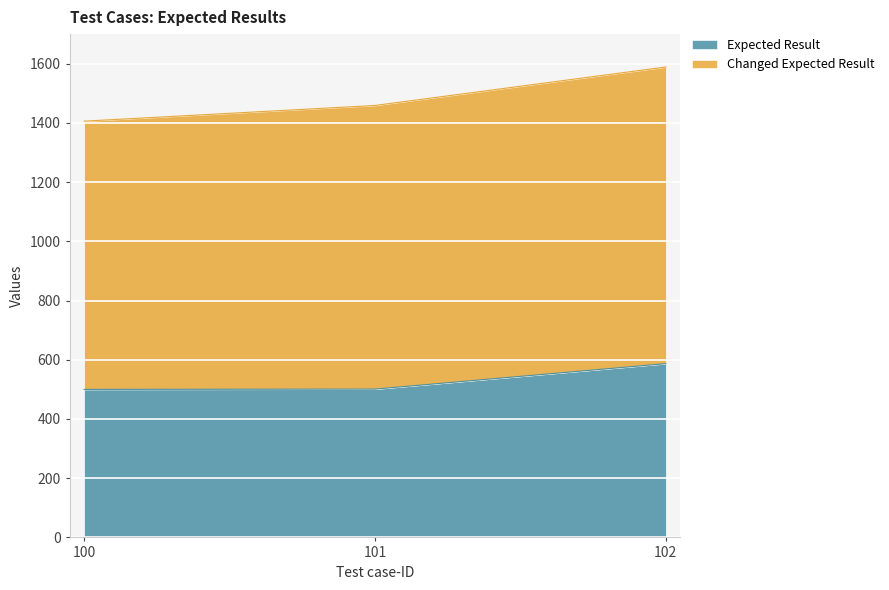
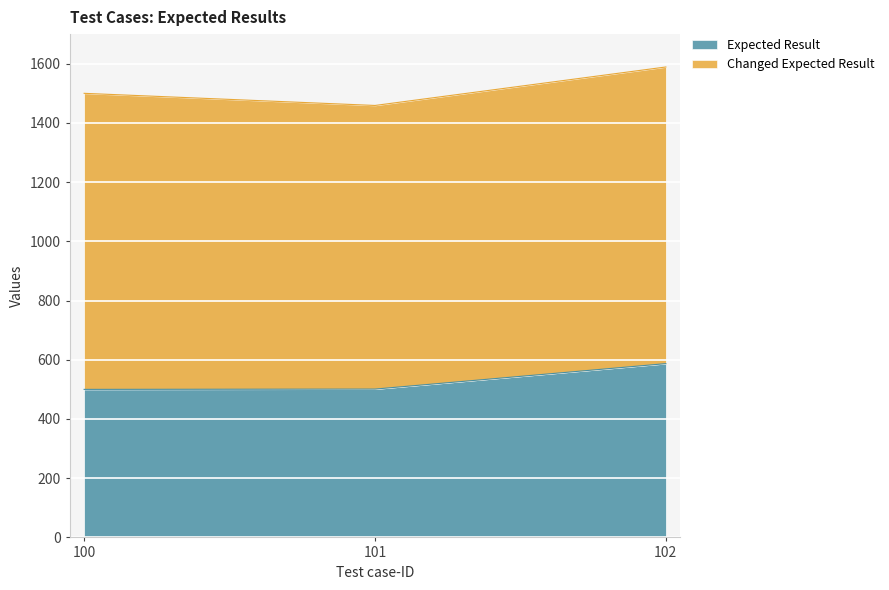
Changed Expected Result, 100: 910 -> 1000
